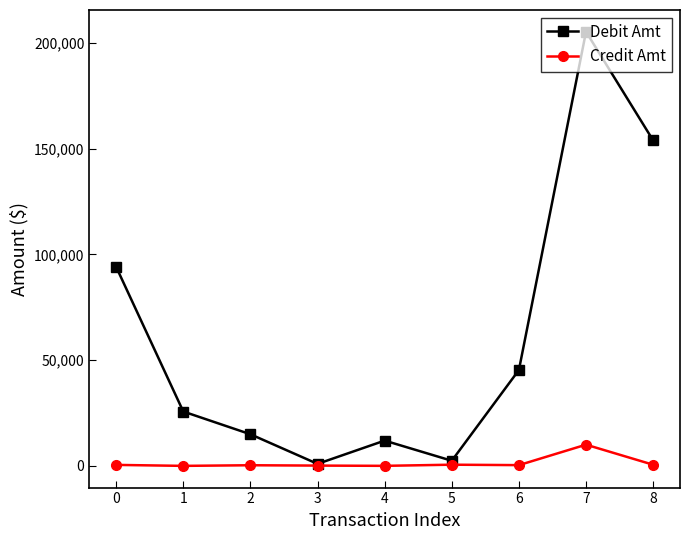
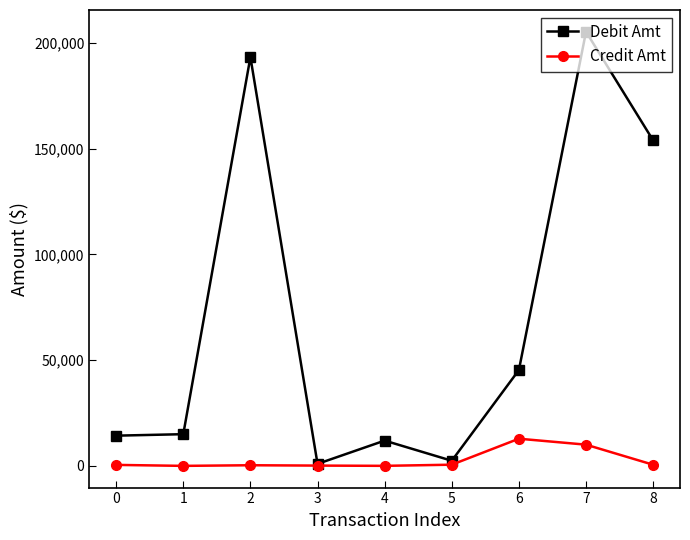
Debit Amt, 0: 94,000 -> 14,000
Debit Amt, 1: 26,000 -> 15,000
Debit Amt, 2: 15,000 -> 193,000
Credit Amt, 6: 0 -> 13,000
